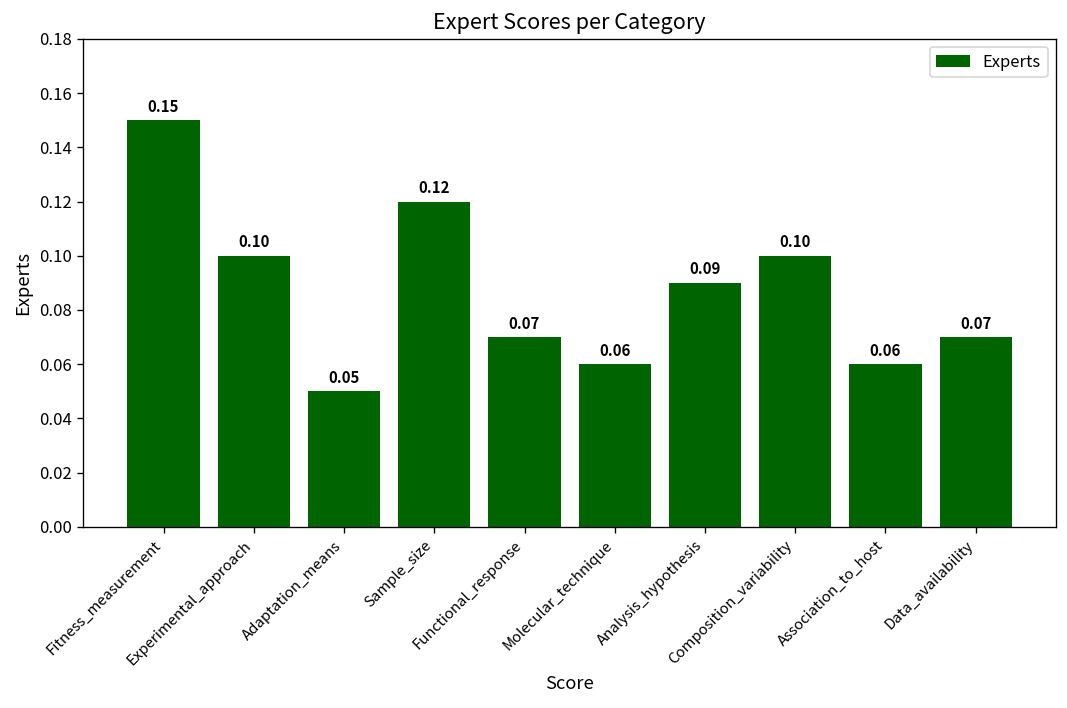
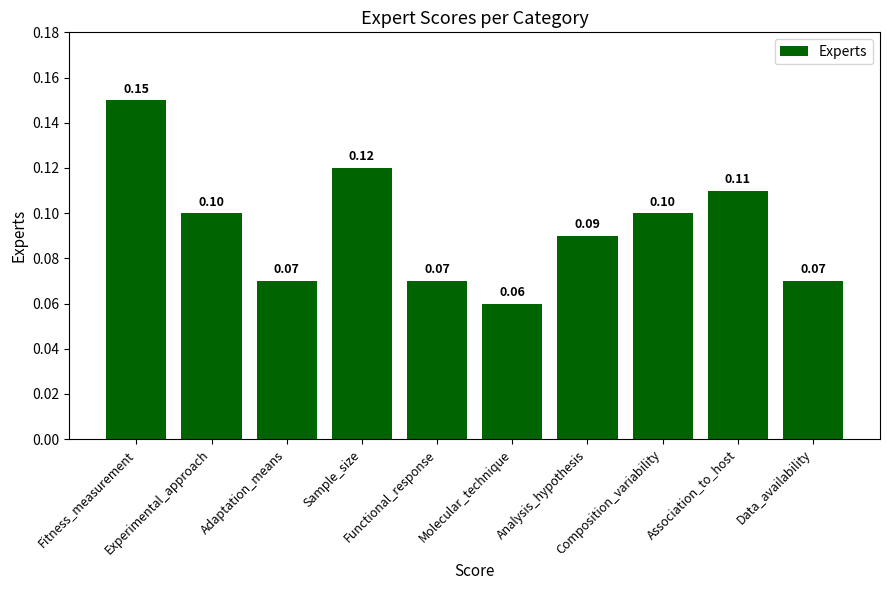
Adaptation_means: 0.05 -> 0.07
Association_to_host: 0.06 -> 0.11
